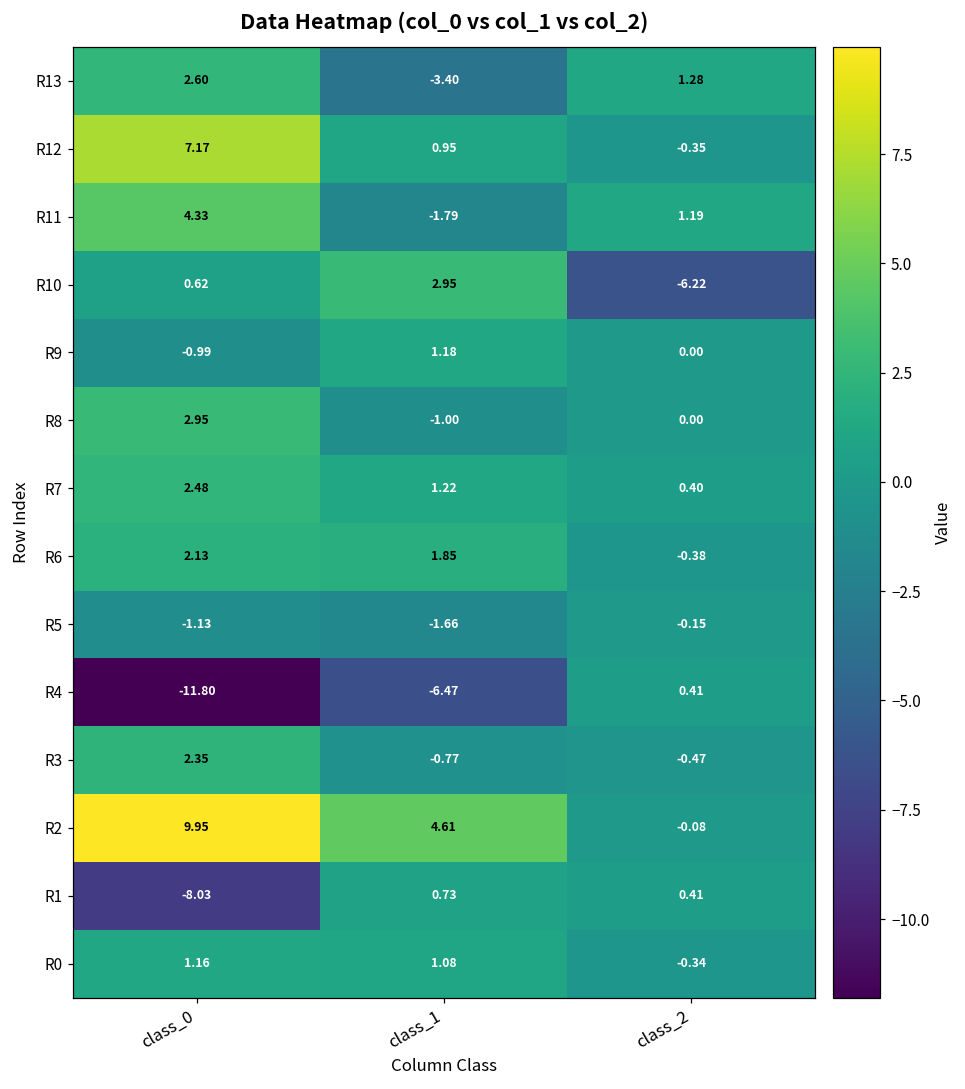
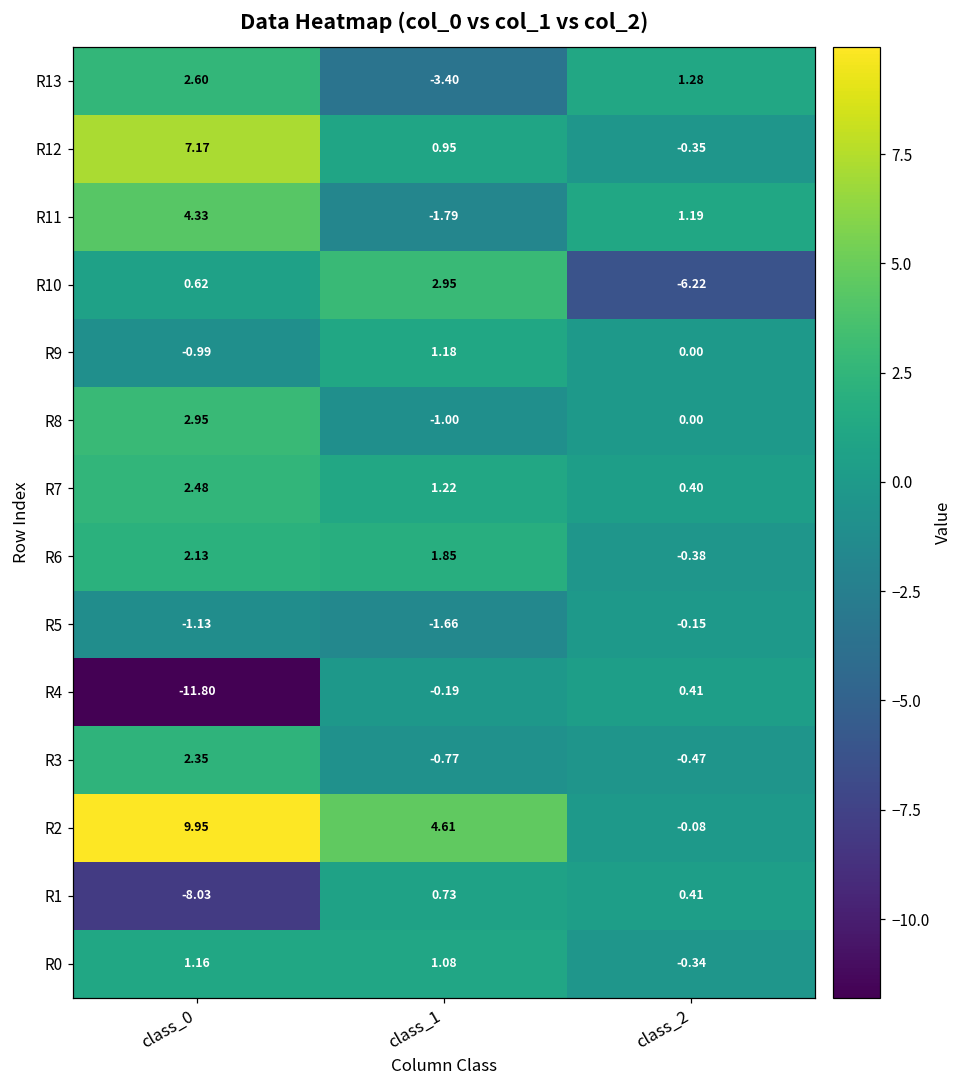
R4, class_1: -6.47 -> -0.19
